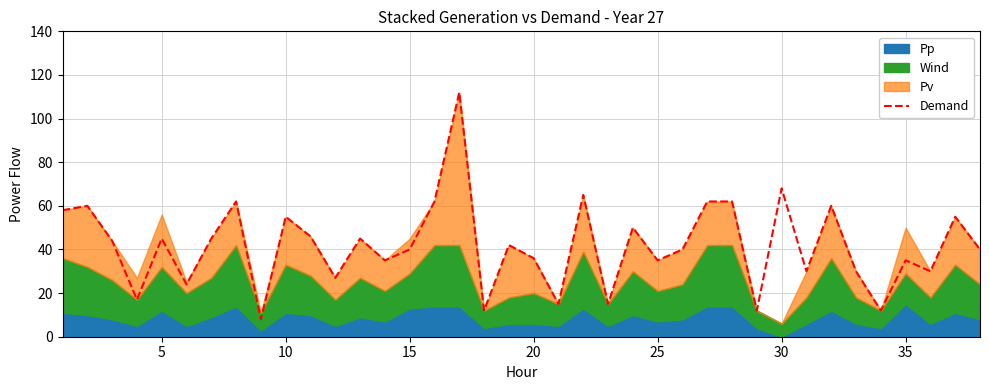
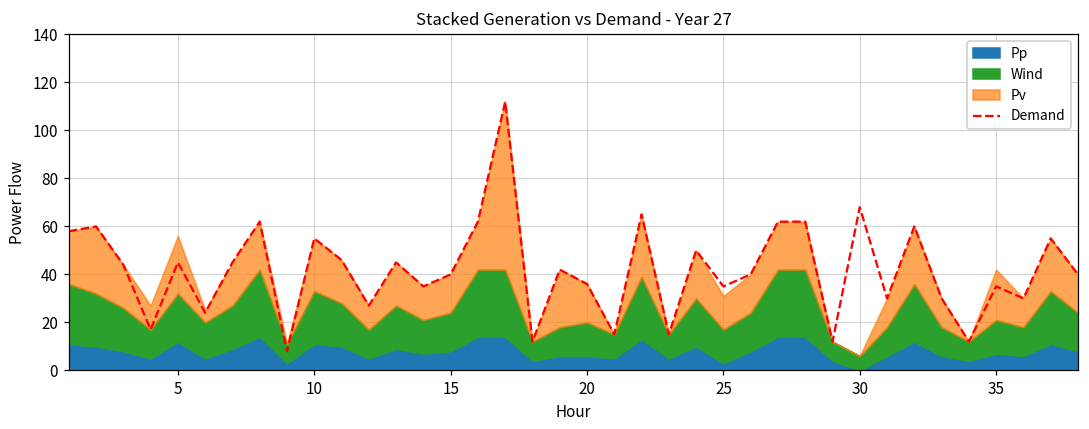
Pp, 15: 13 -> 8
Pp, 25: 7 -> 3
Pp, 35: 15 -> 7
